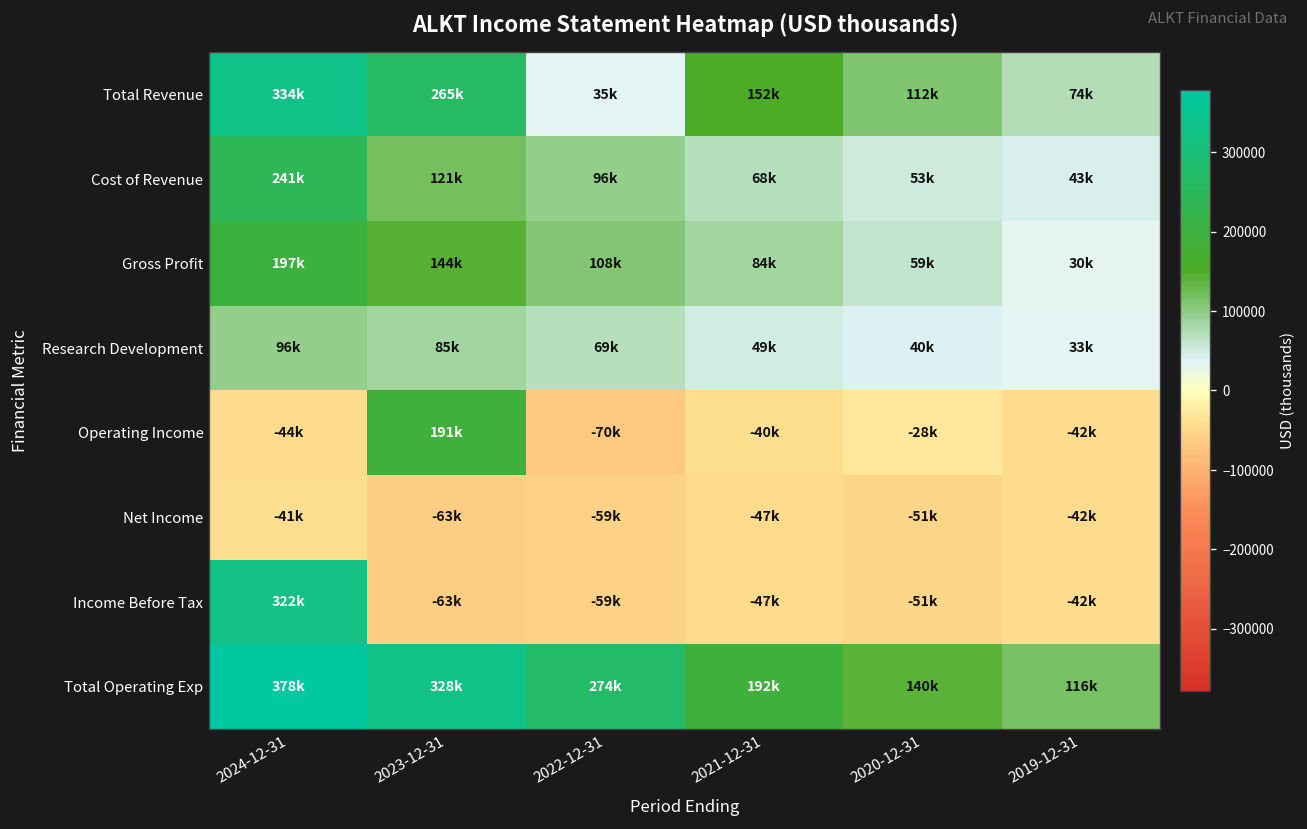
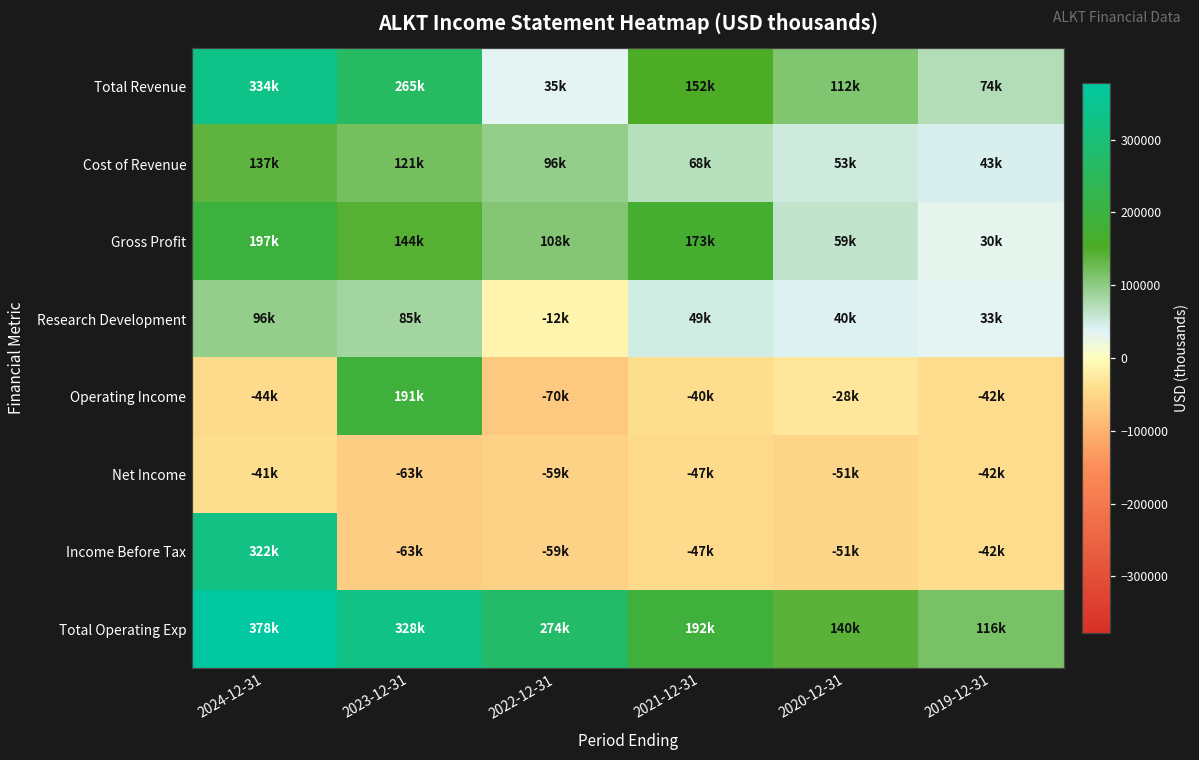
Cost of Revenue, 2024-12-31: 241k -> 137k
Gross Profit, 2021-12-31: 84k -> 173k
Research Development, 2022-12-31: 69k -> -12k
